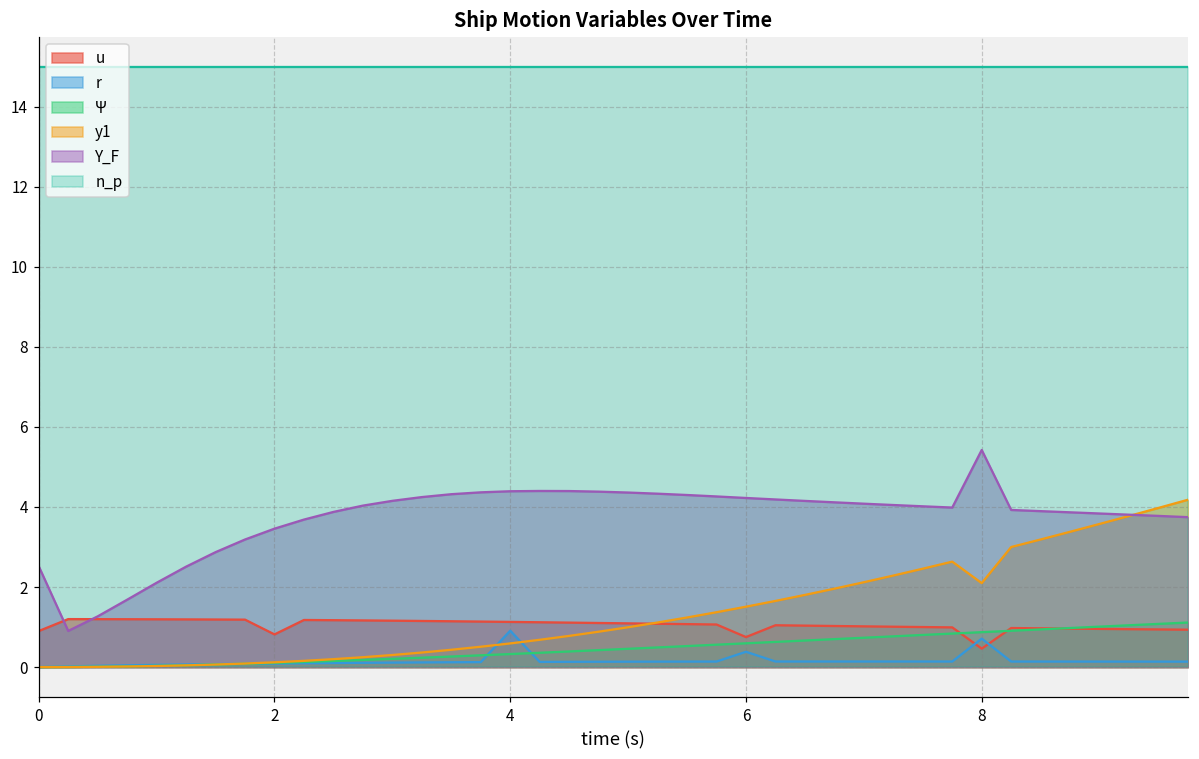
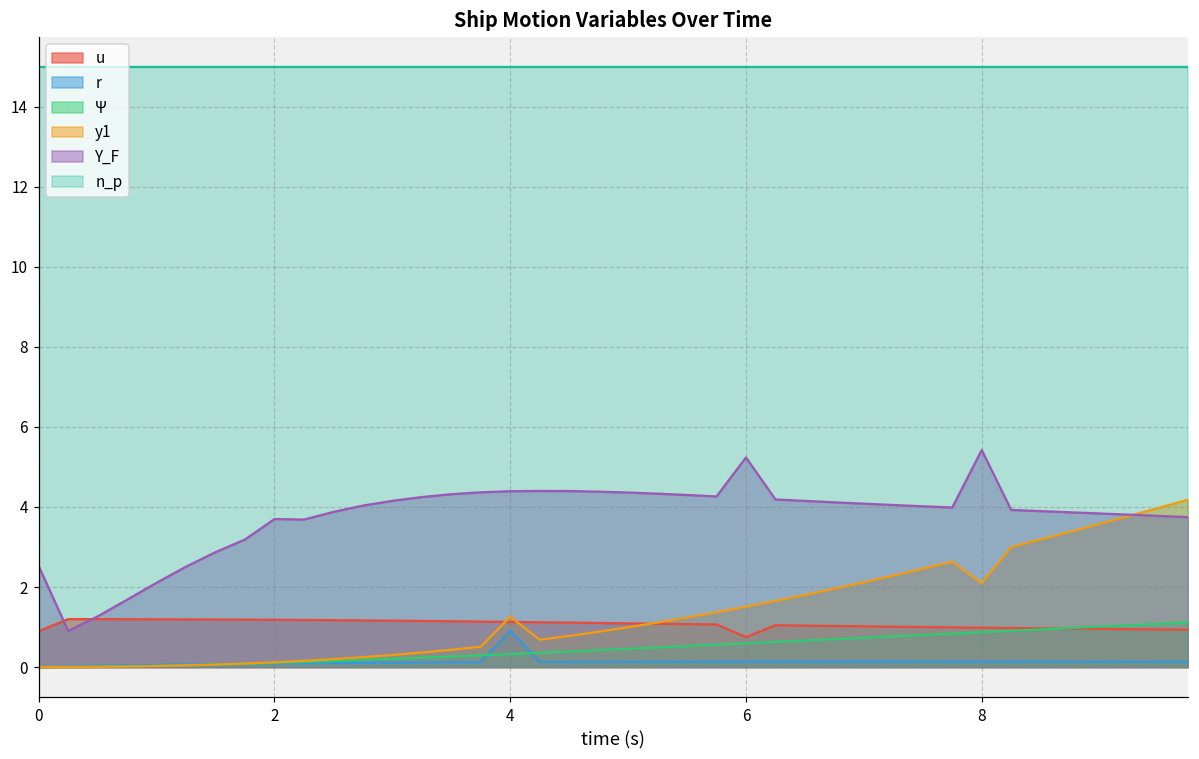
u, 2: 0.8 -> 1.2
Y_F, 2: 3.5 -> 3.7
y1, 4: 0.6 -> 1.3
r, 6: 0.4 -> 0.1
Y_F, 6: 4.2 -> 5.2
u, 8: 0.5 -> 1.0
r, 8: 0.7 -> 0.1
